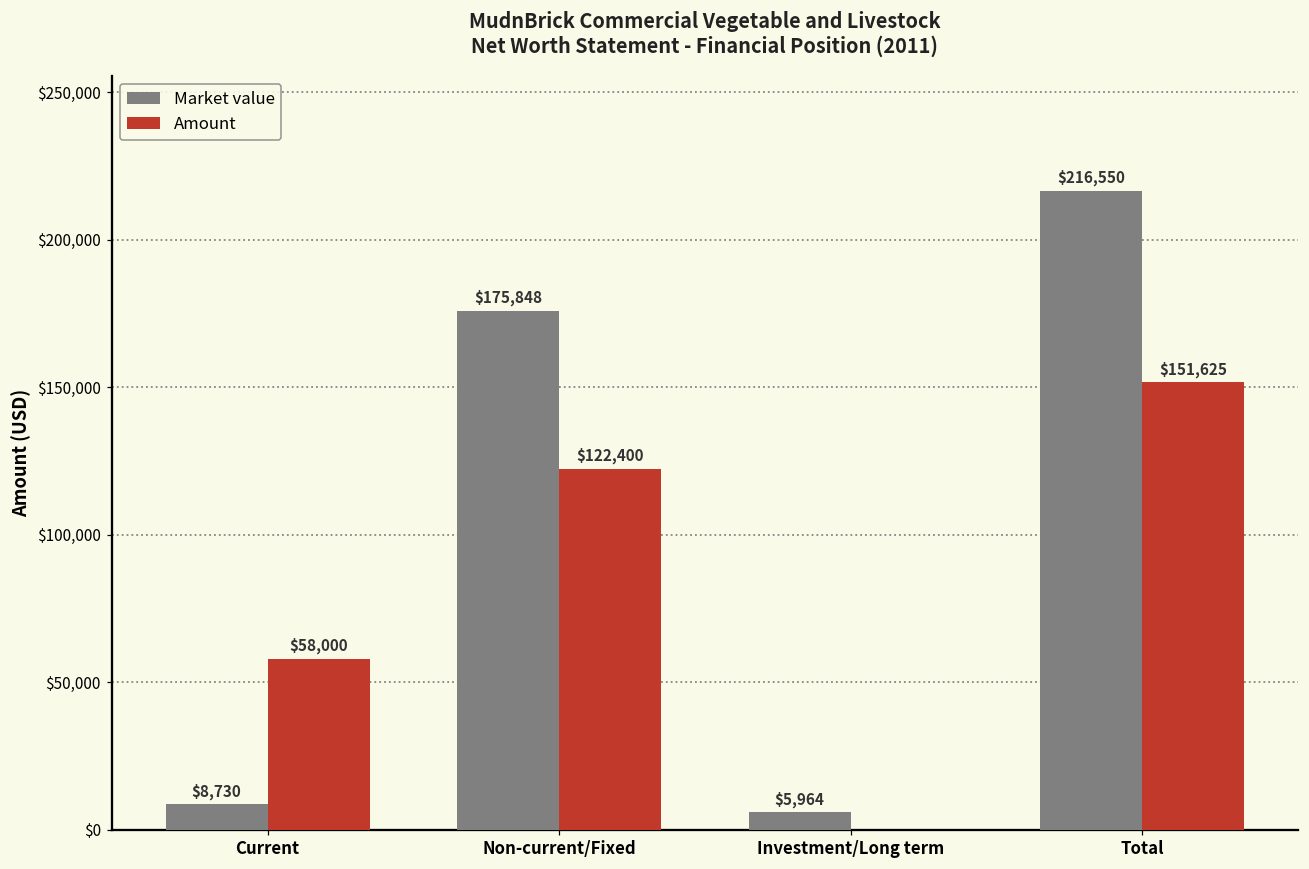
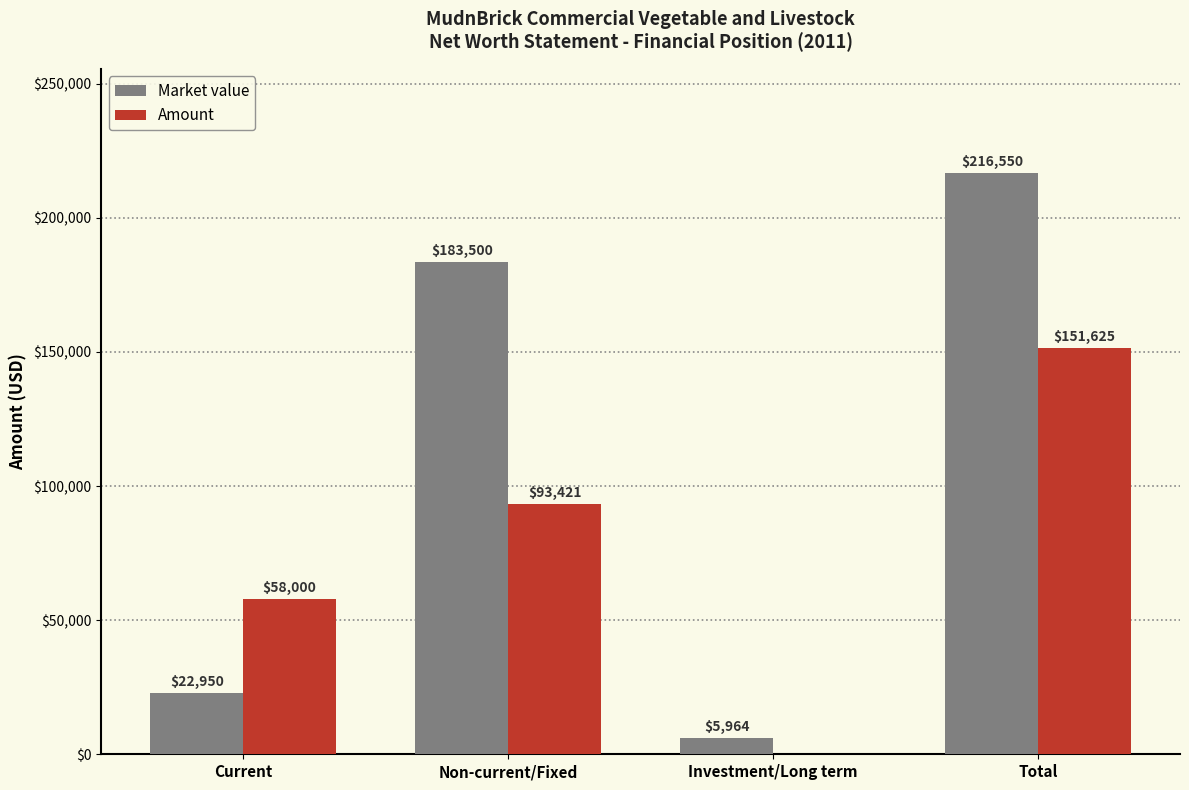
Market value, Current: $8,730 -> $22,950
Market value, Non-current/Fixed: $175,848 -> $183,500
Amount, Non-current/Fixed: $122,400 -> $93,421
